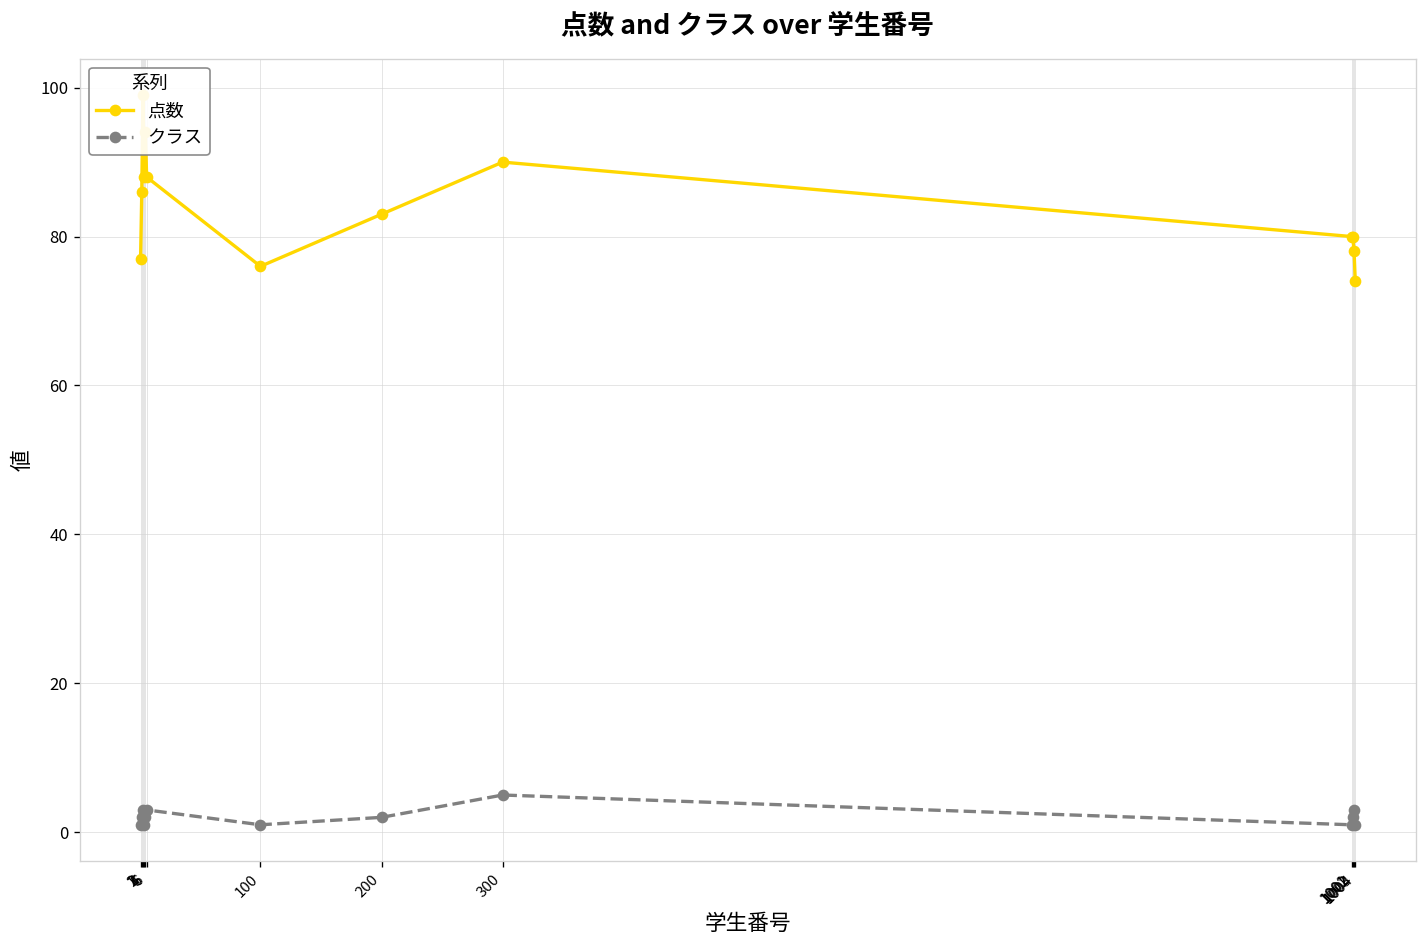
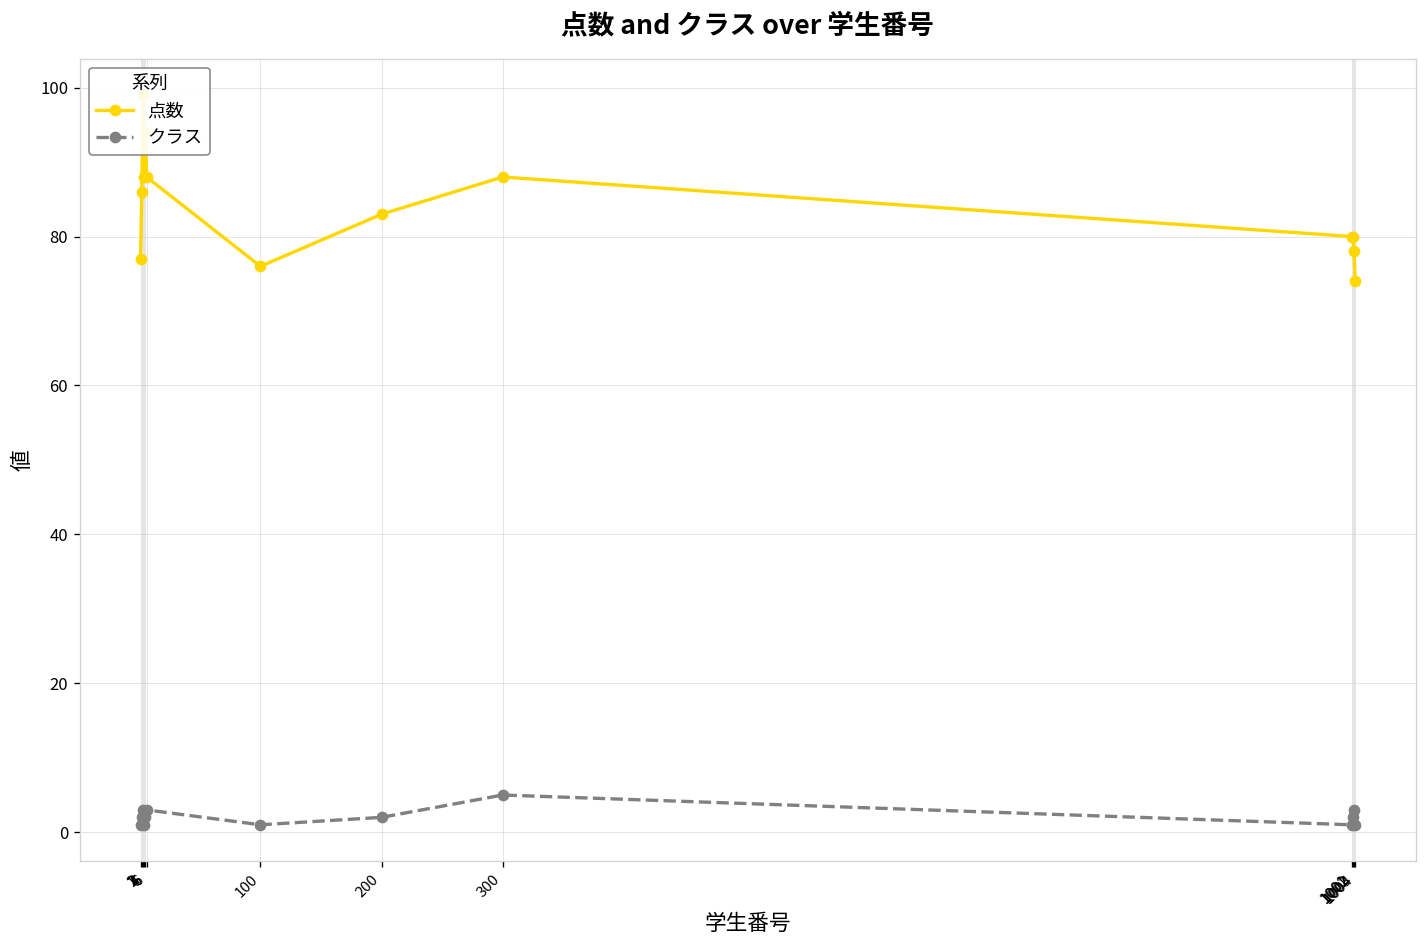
点数, 300: 90 -> 88
